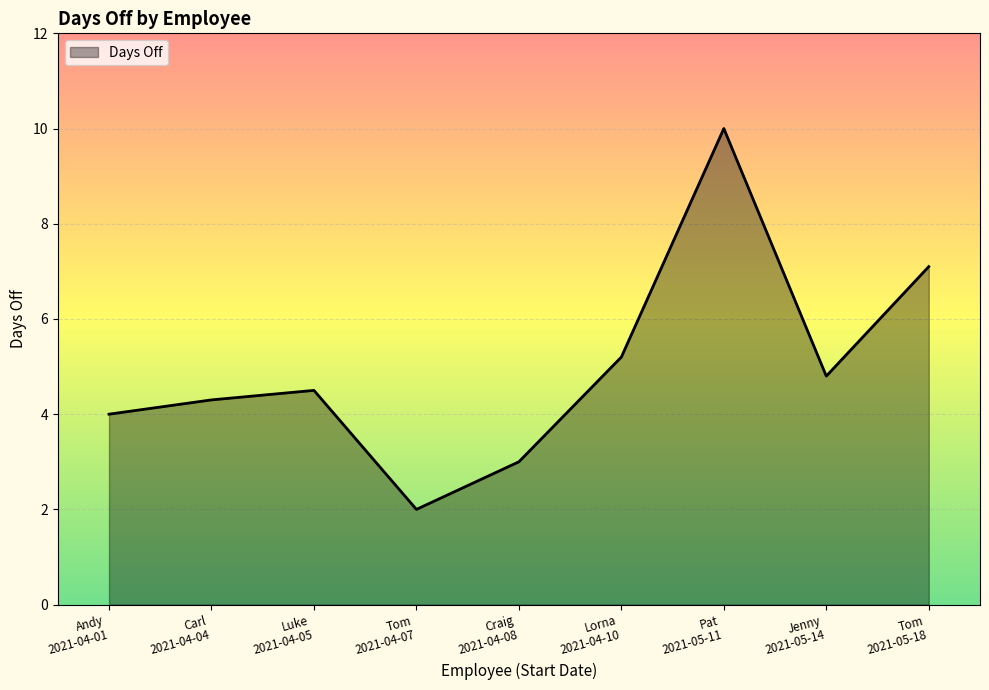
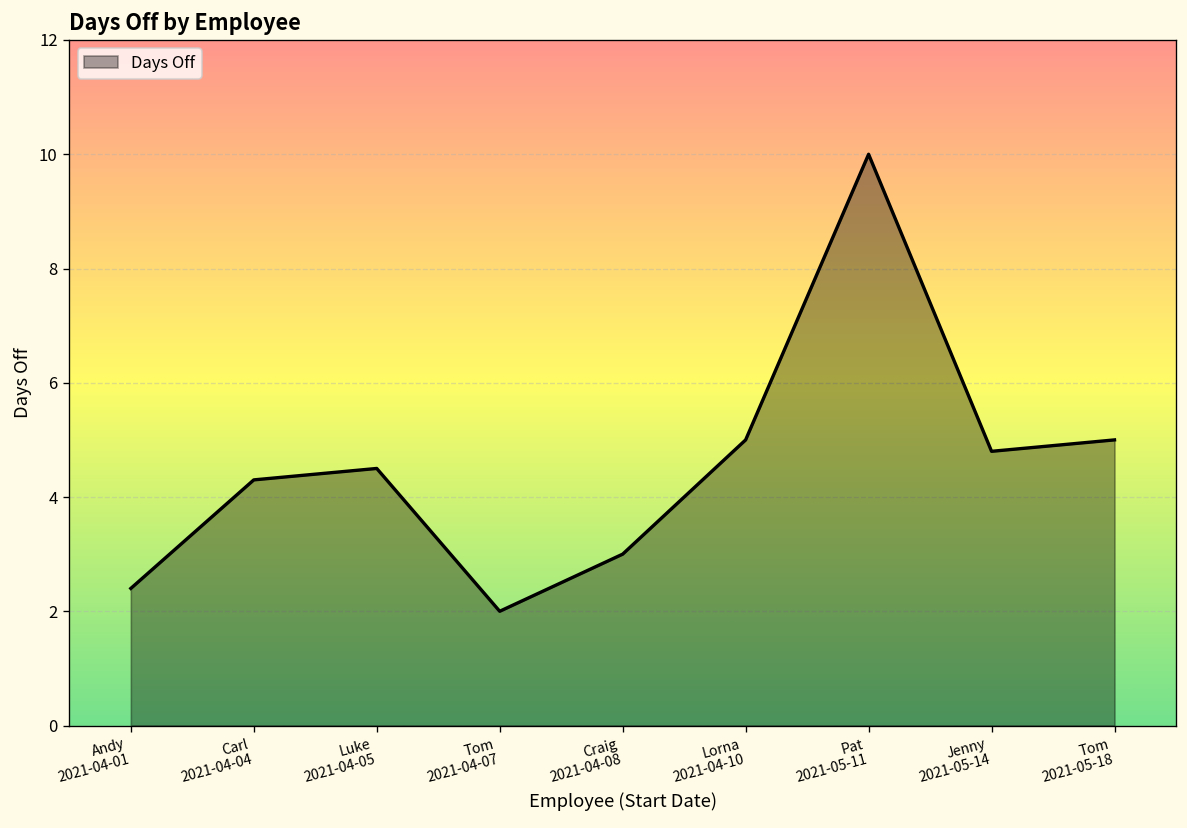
Andy 2021-04-01: 4.0 -> 2.4
Lorna 2021-04-10: 5.2 -> 5.0
Tom 2021-05-18: 7.1 -> 5.0
